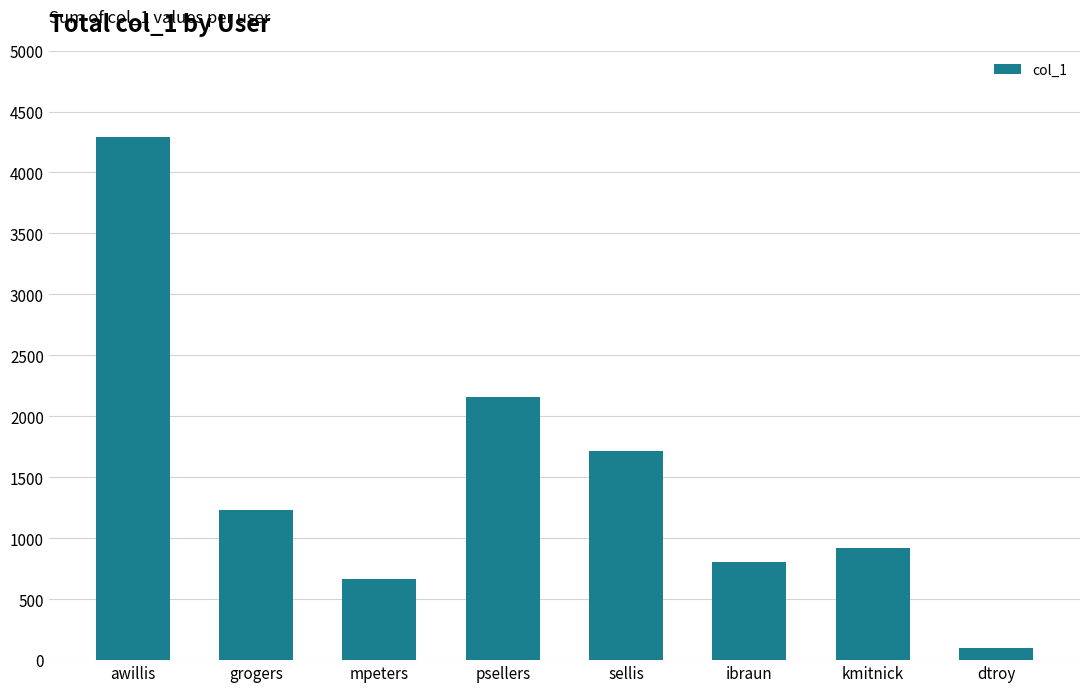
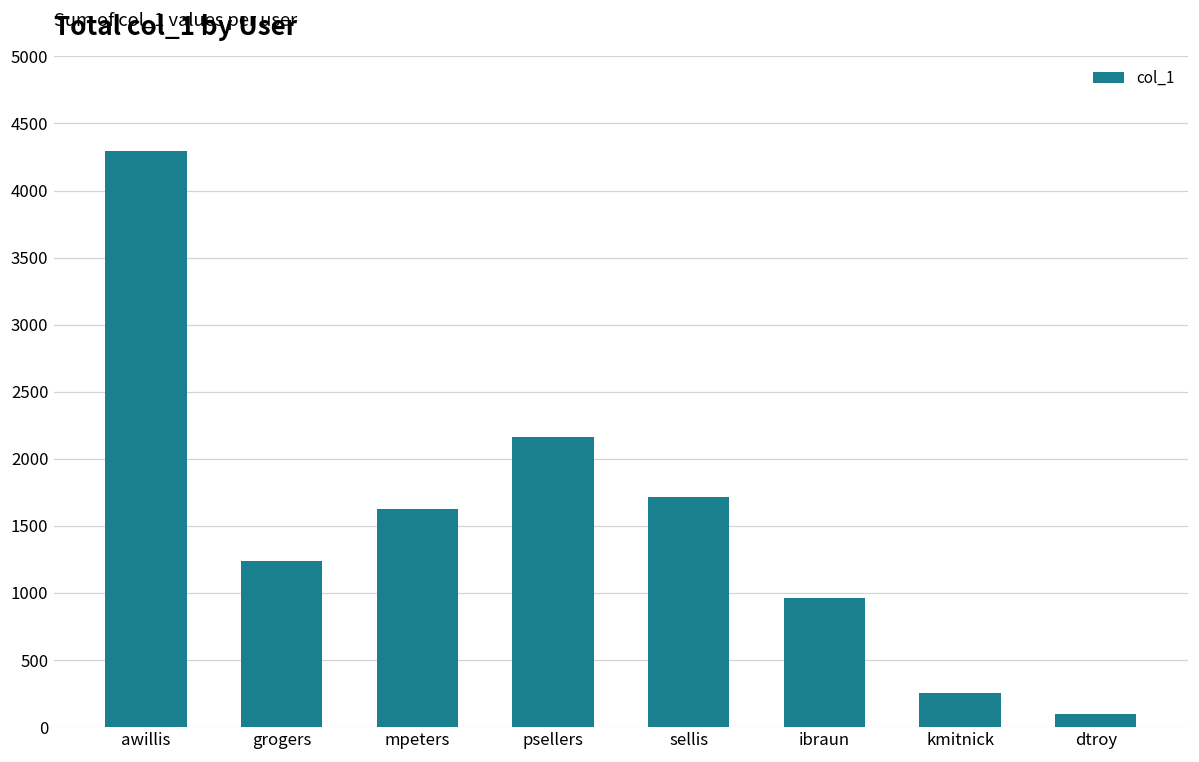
mpeters: 660 -> 1620
ibraun: 800 -> 960
kmitnick: 920 -> 250
